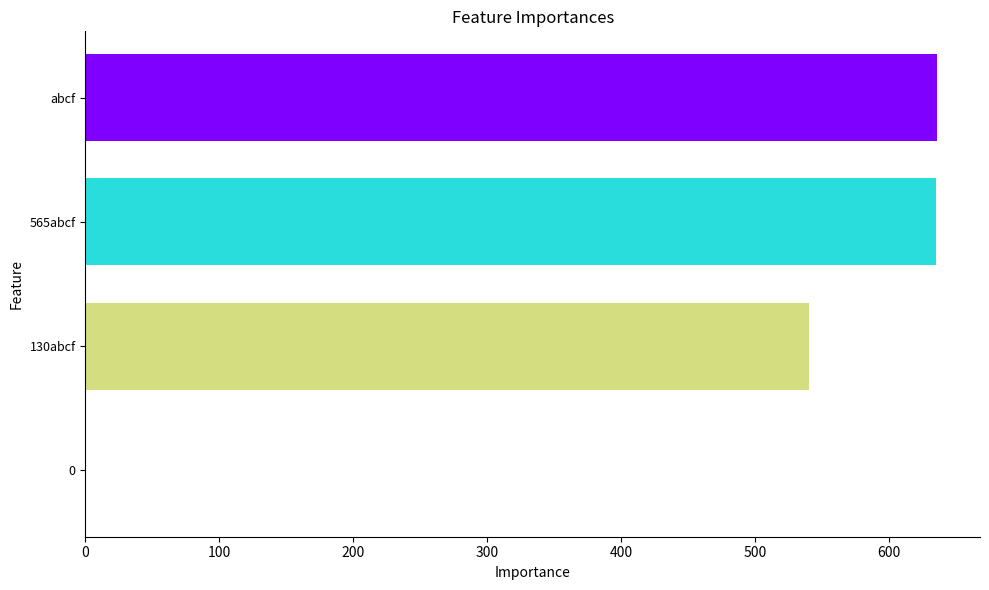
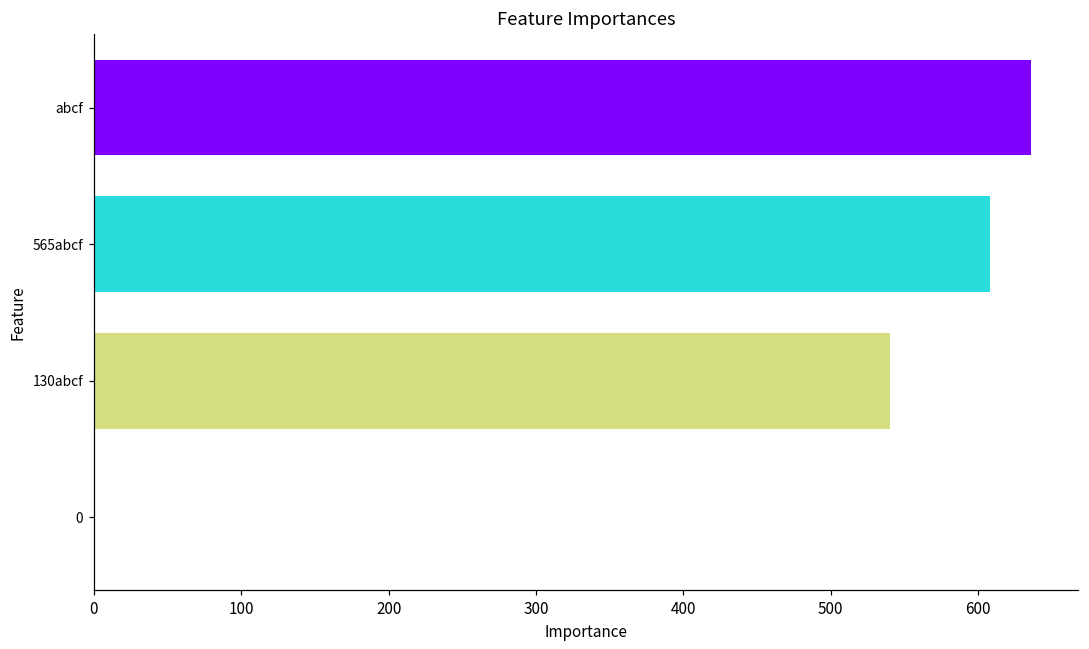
565abcf: 635 -> 608
